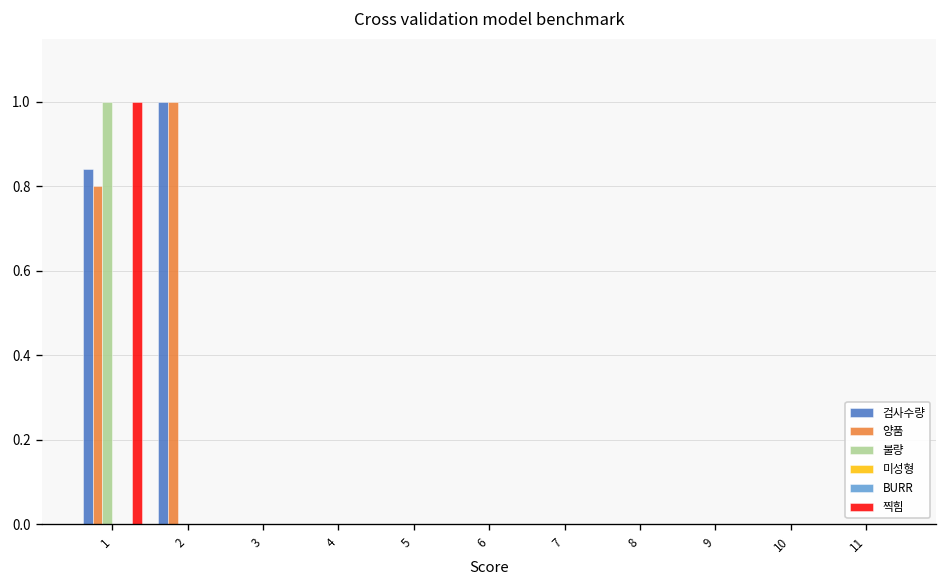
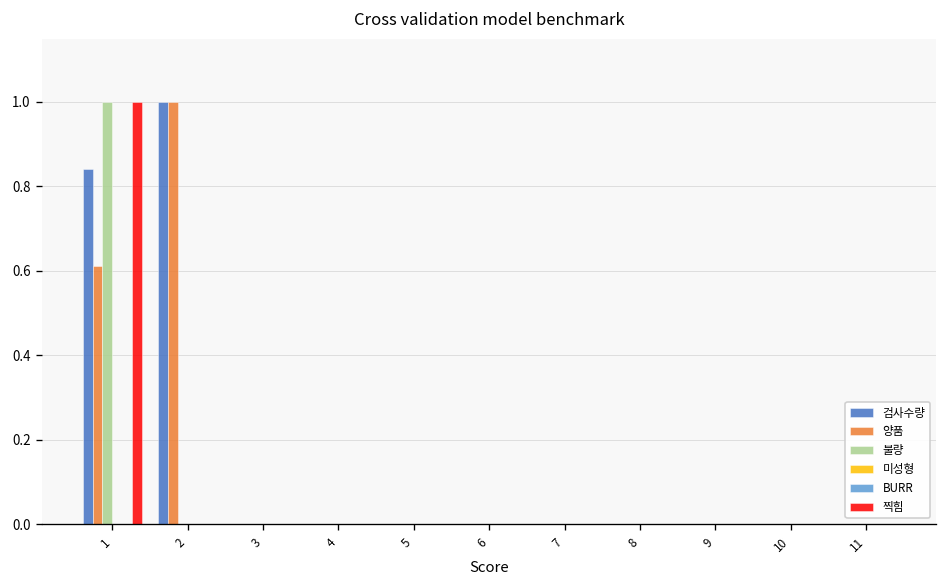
양품, 1: 0.80 -> 0.61
